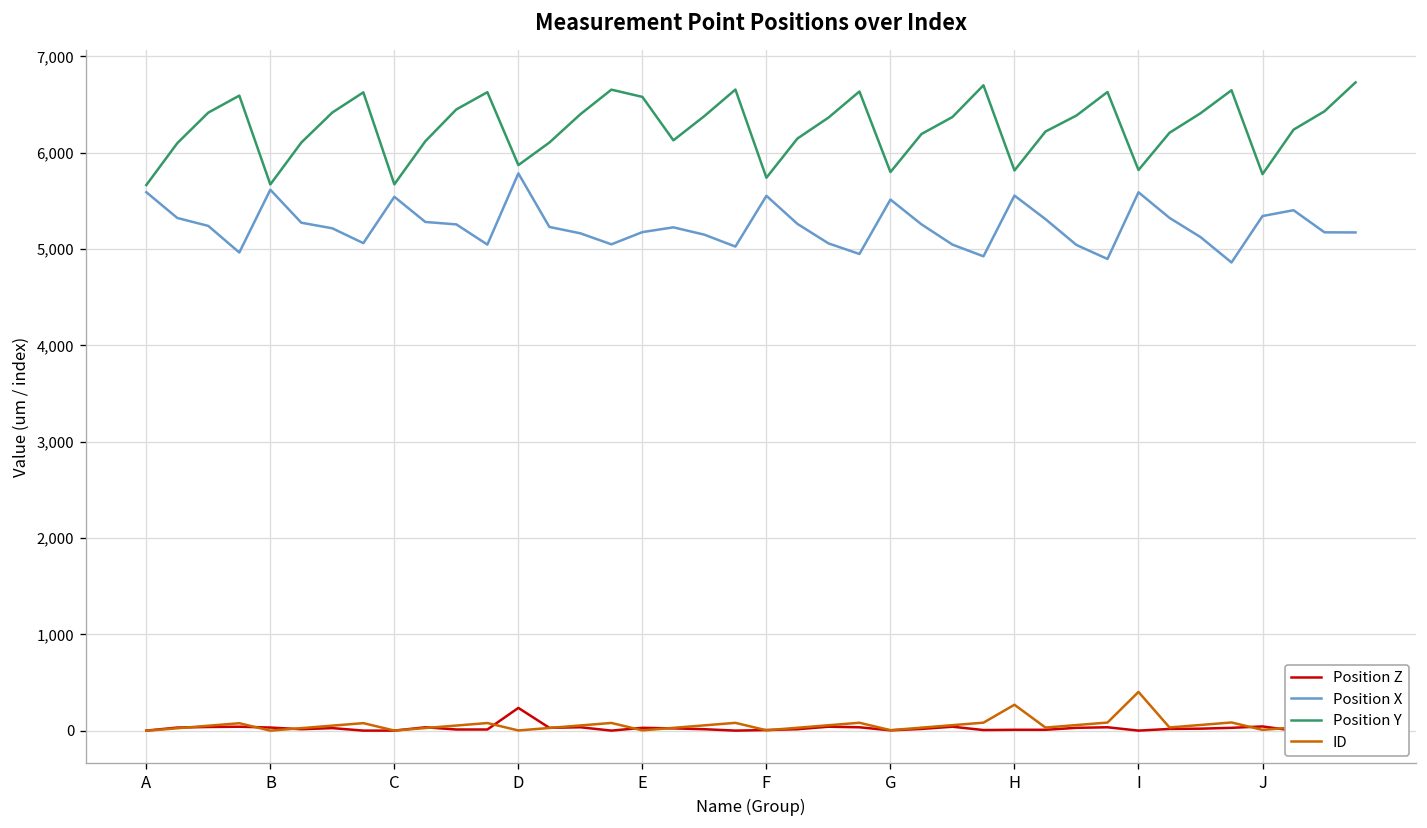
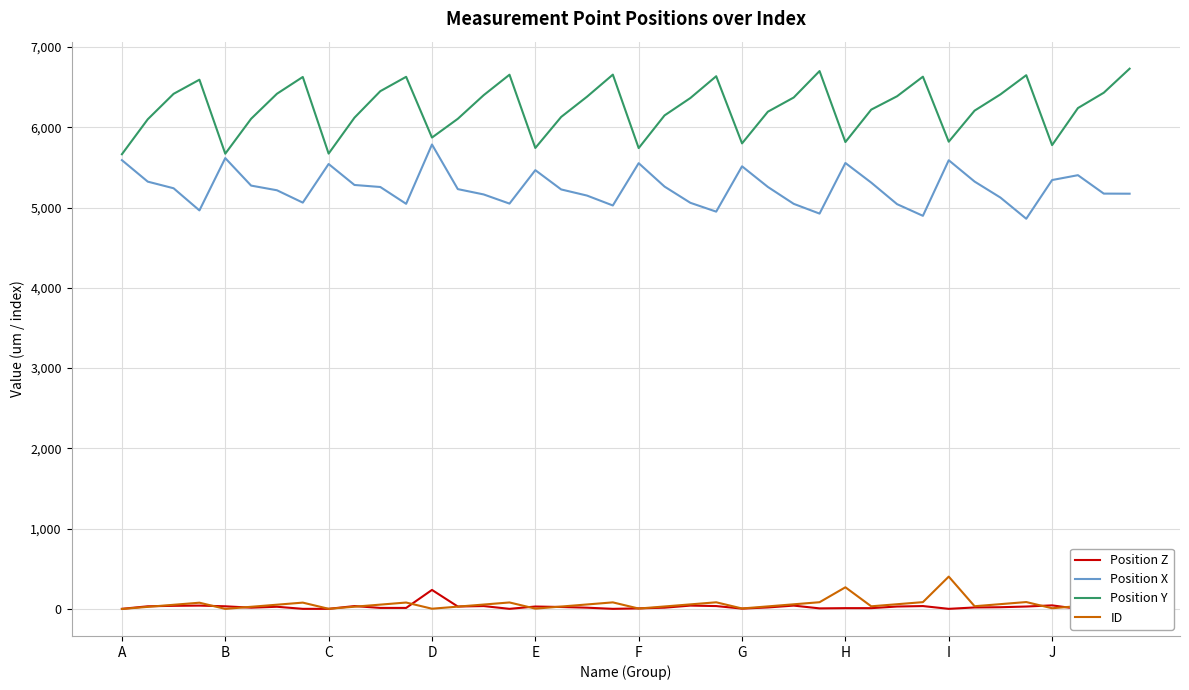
Position X, E: 5,200 -> 5,500
Position Y, E: 6,600 -> 5,700
